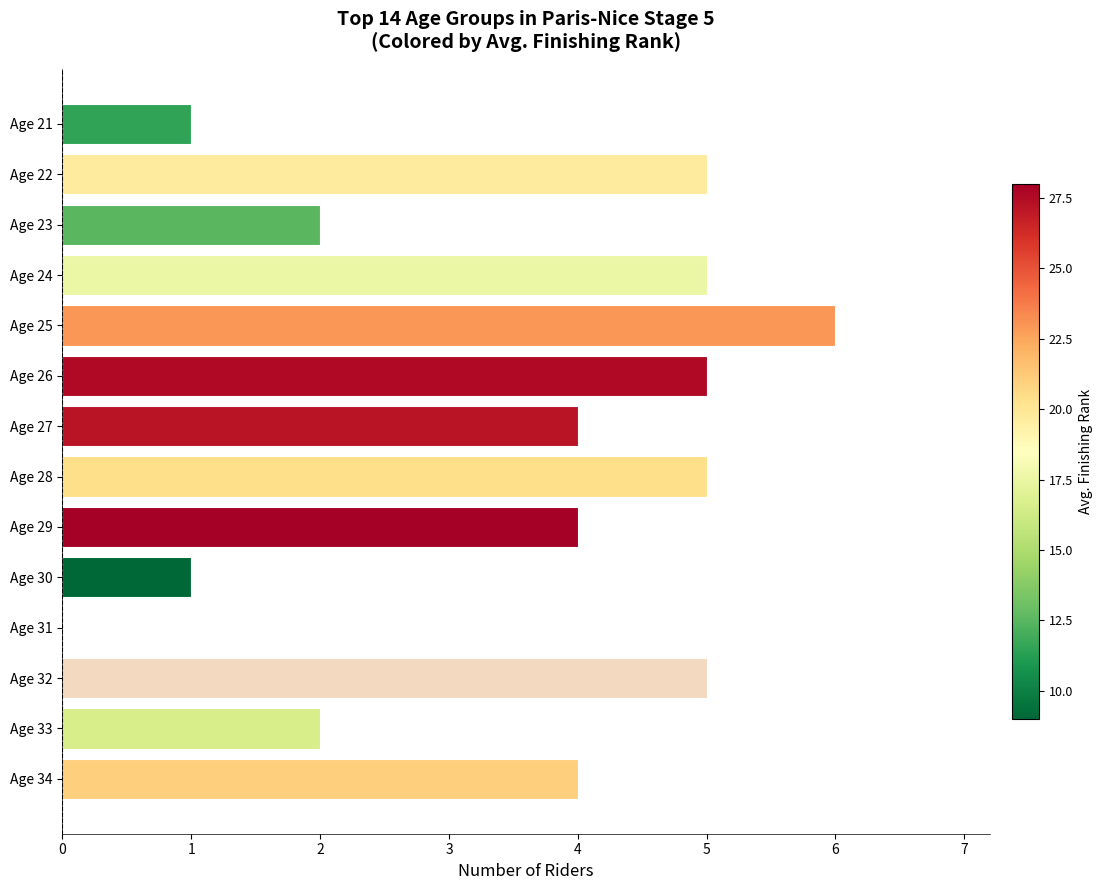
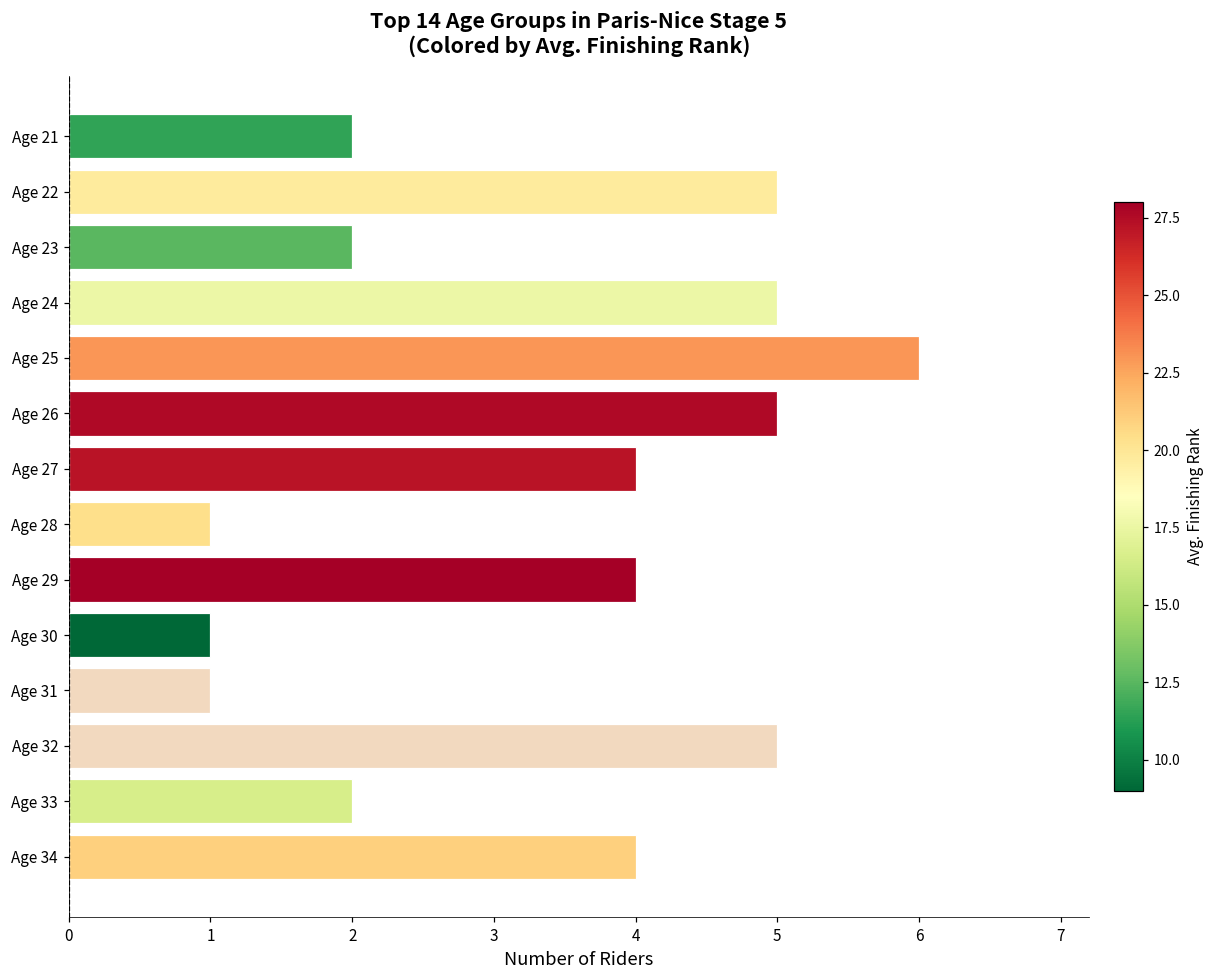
Age 21: 1 -> 2
Age 28: 5 -> 1
Age 31: 0 -> 1
